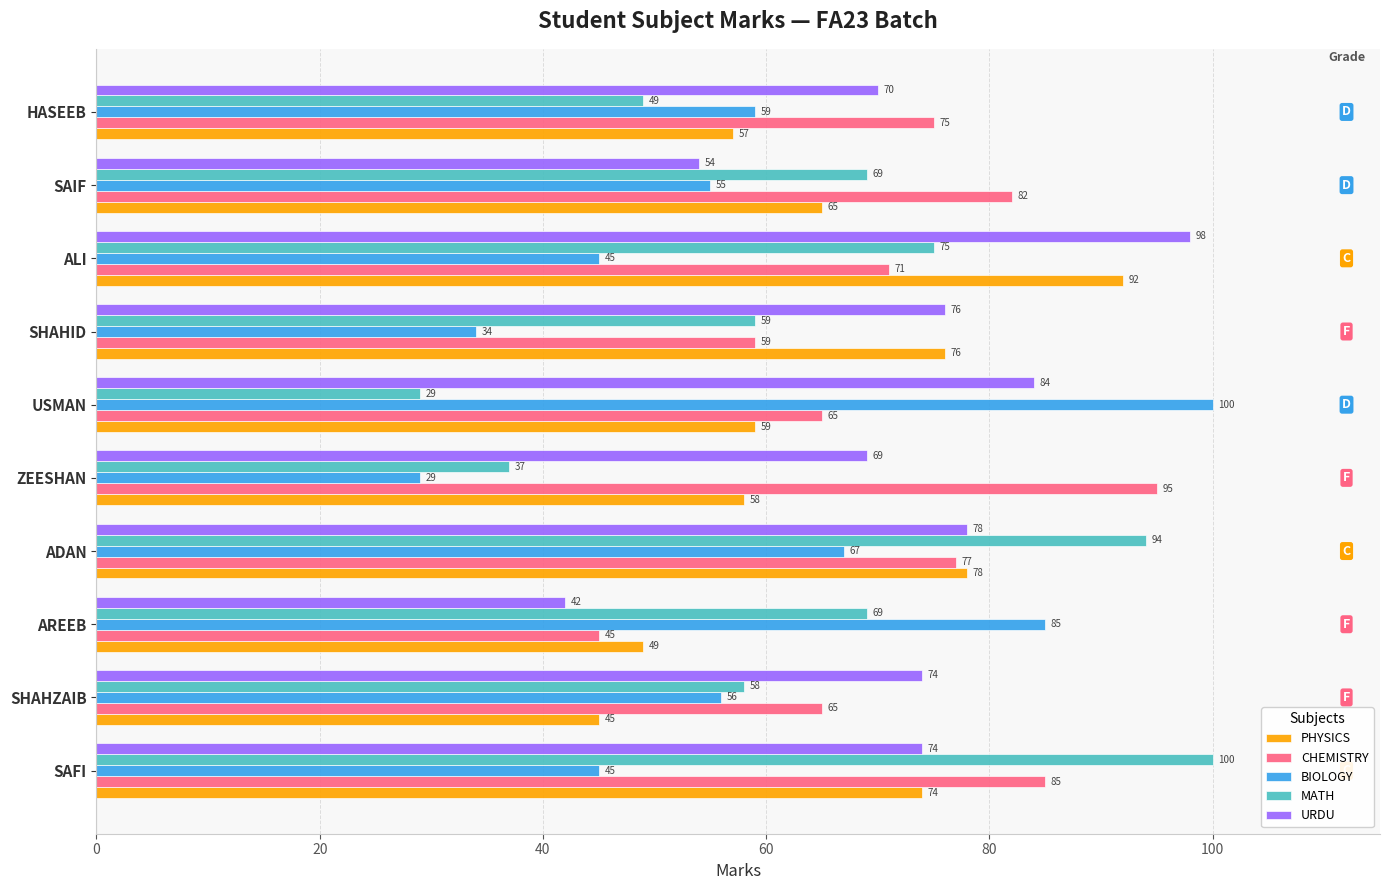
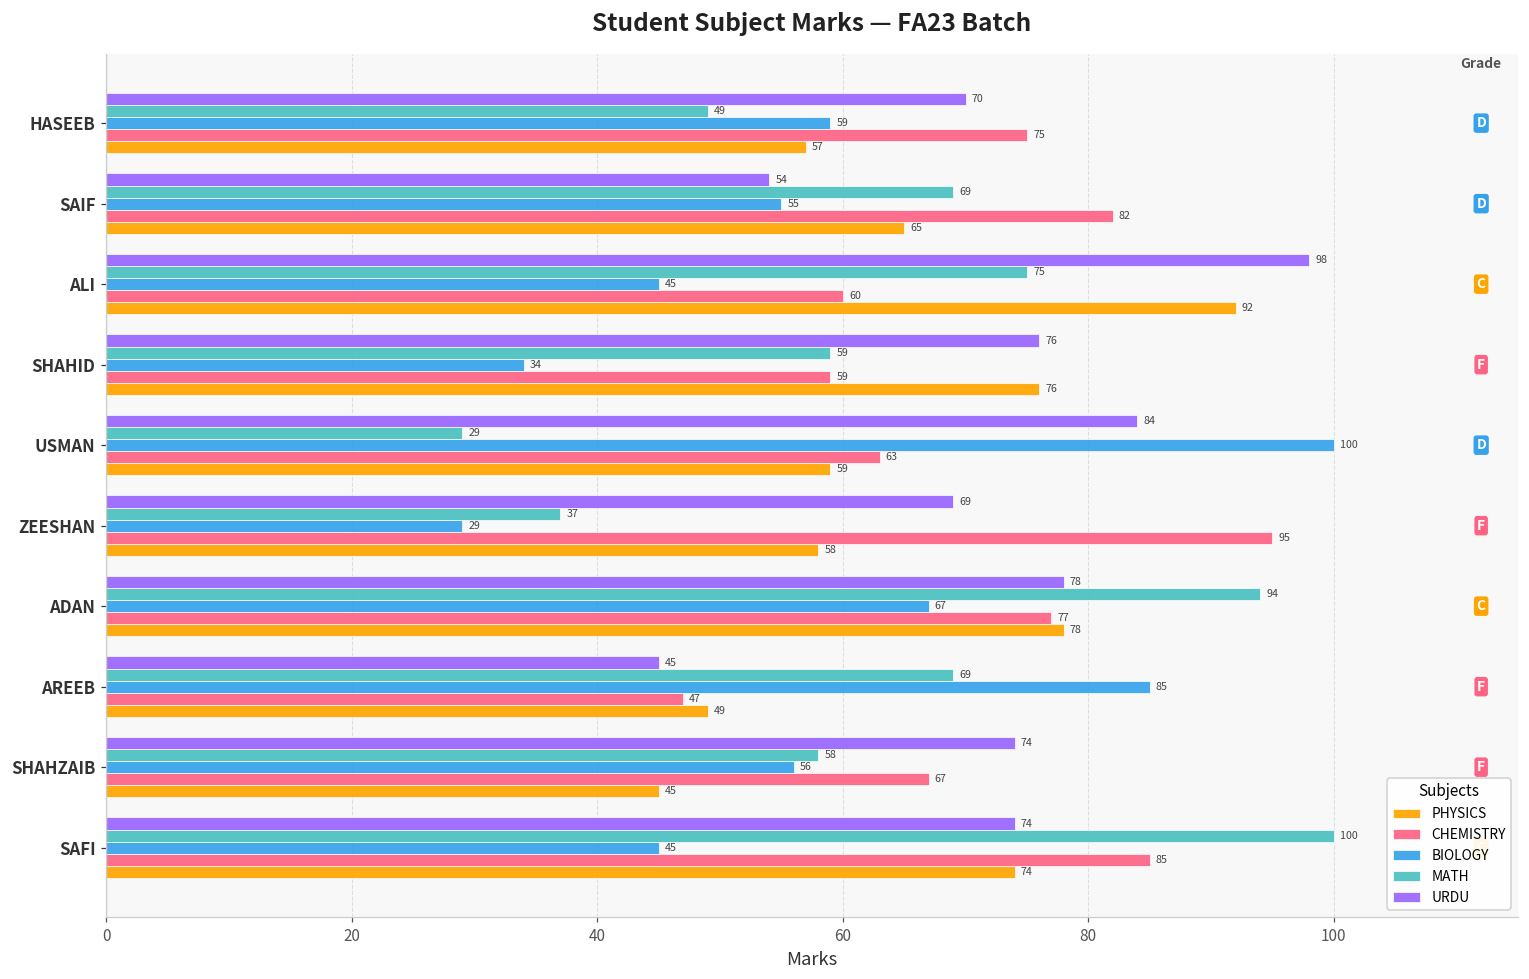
CHEMISTRY, ALI: 71 -> 60
CHEMISTRY, USMAN: 65 -> 63
URDU, AREEB: 42 -> 45
CHEMISTRY, AREEB: 45 -> 47
CHEMISTRY, SHAHZAIB: 65 -> 67
